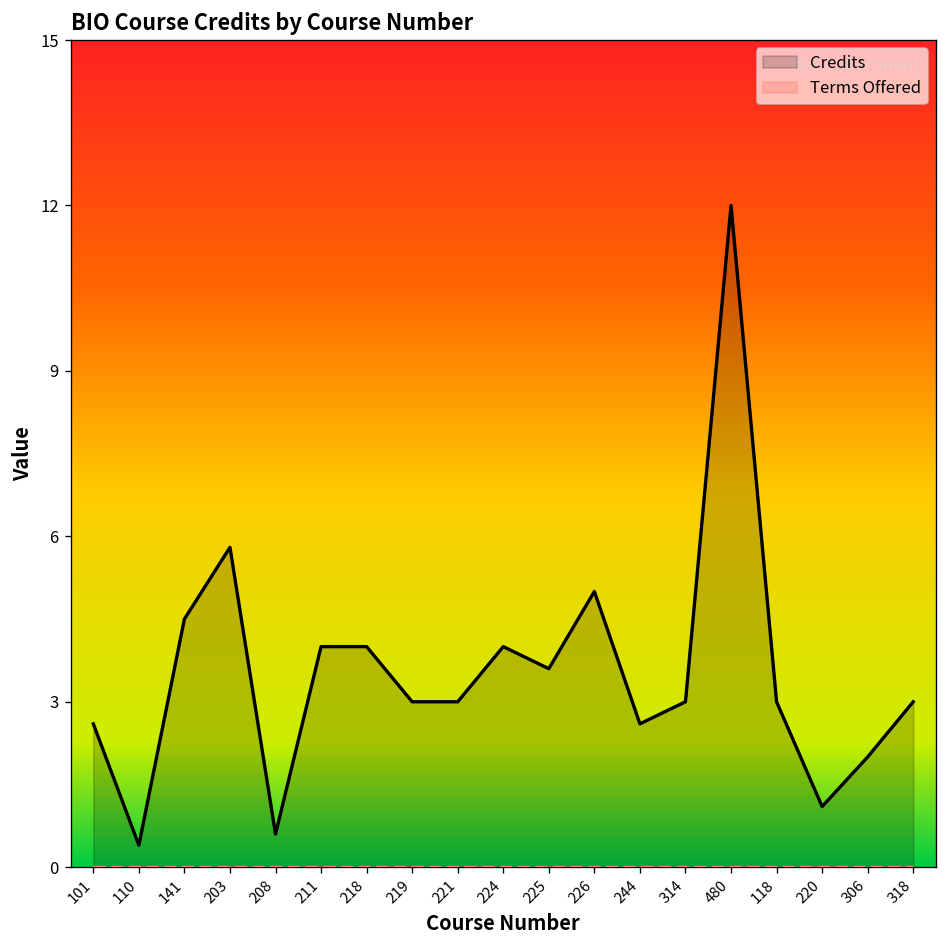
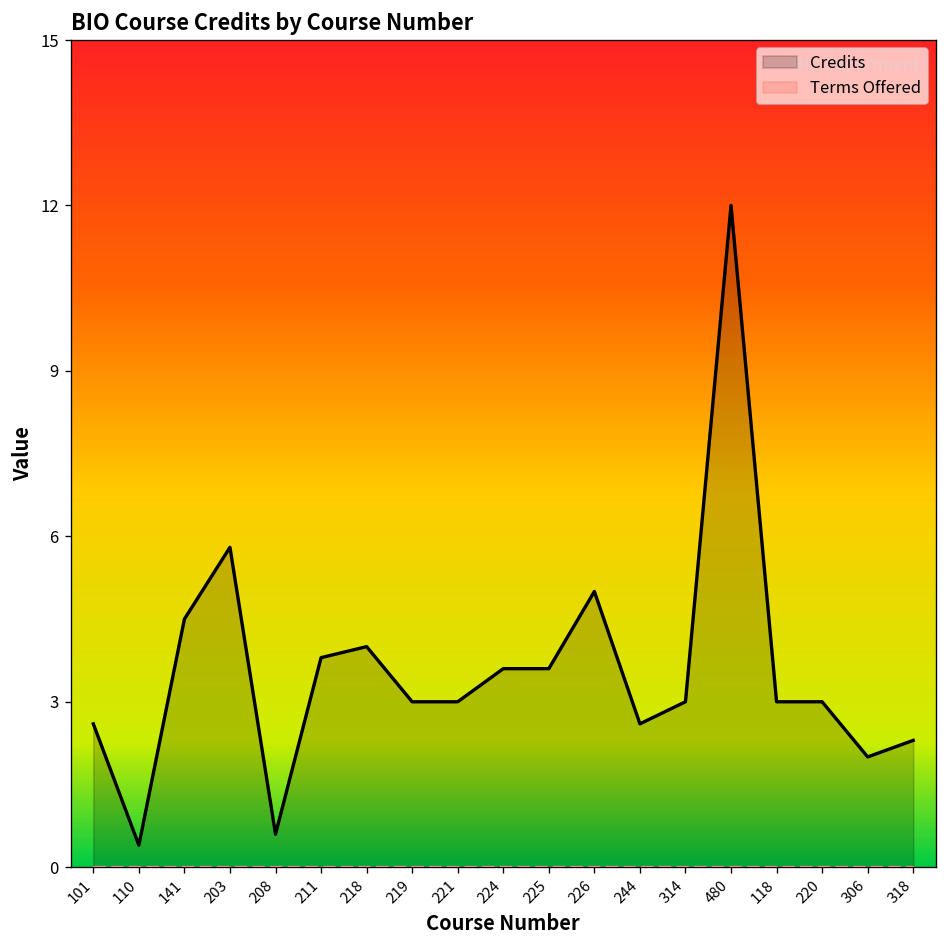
Credits, 211: 4.0 -> 3.8
Credits, 224: 4.0 -> 3.6
Credits, 220: 1.1 -> 3.0
Credits, 318: 3.0 -> 2.3
